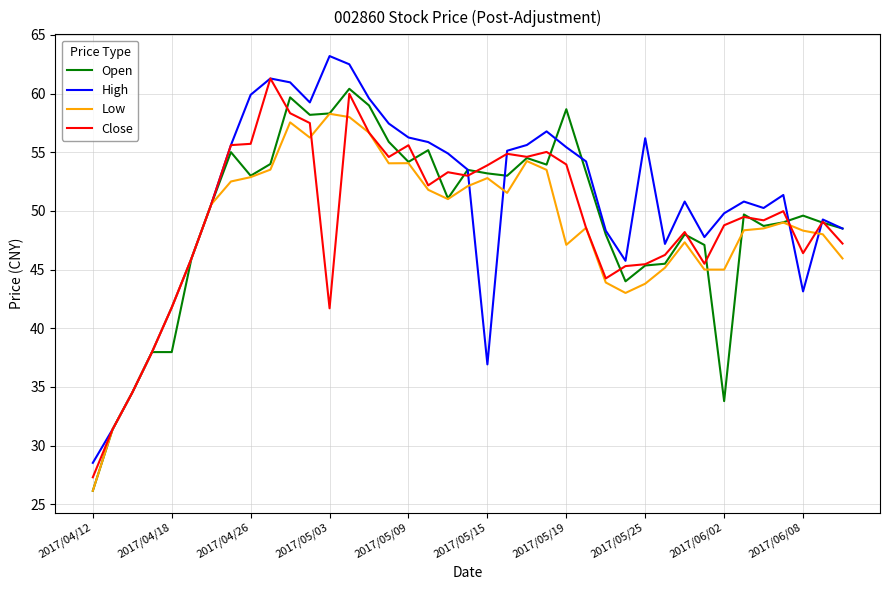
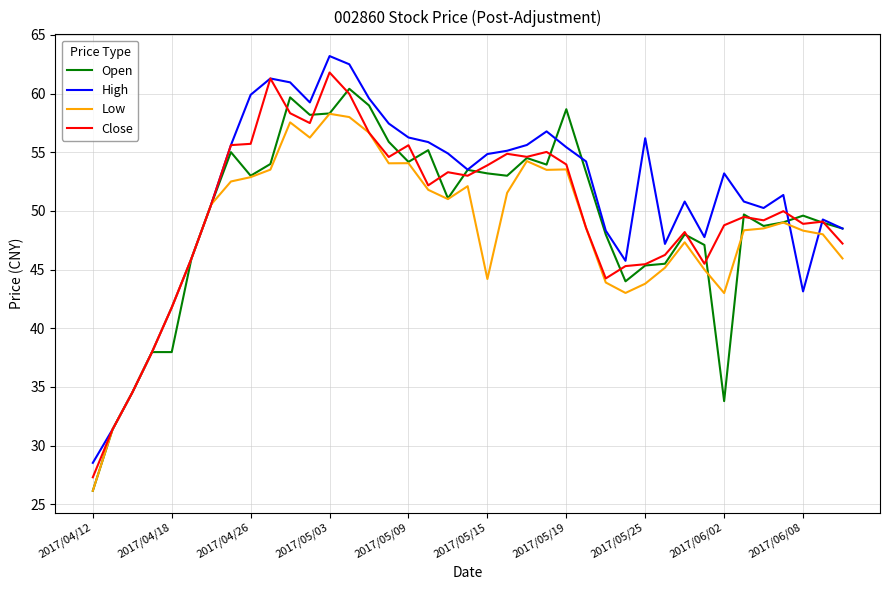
Close, 2017/05/03: 41.7 -> 61.8
High, 2017/05/15: 36.9 -> 54.9
Low, 2017/05/15: 52.8 -> 44.2
Low, 2017/05/19: 47.1 -> 53.5
High, 2017/06/02: 49.8 -> 53.2
Low, 2017/06/02: 45 -> 43
Close, 2017/06/08: 46.4 -> 48.9
